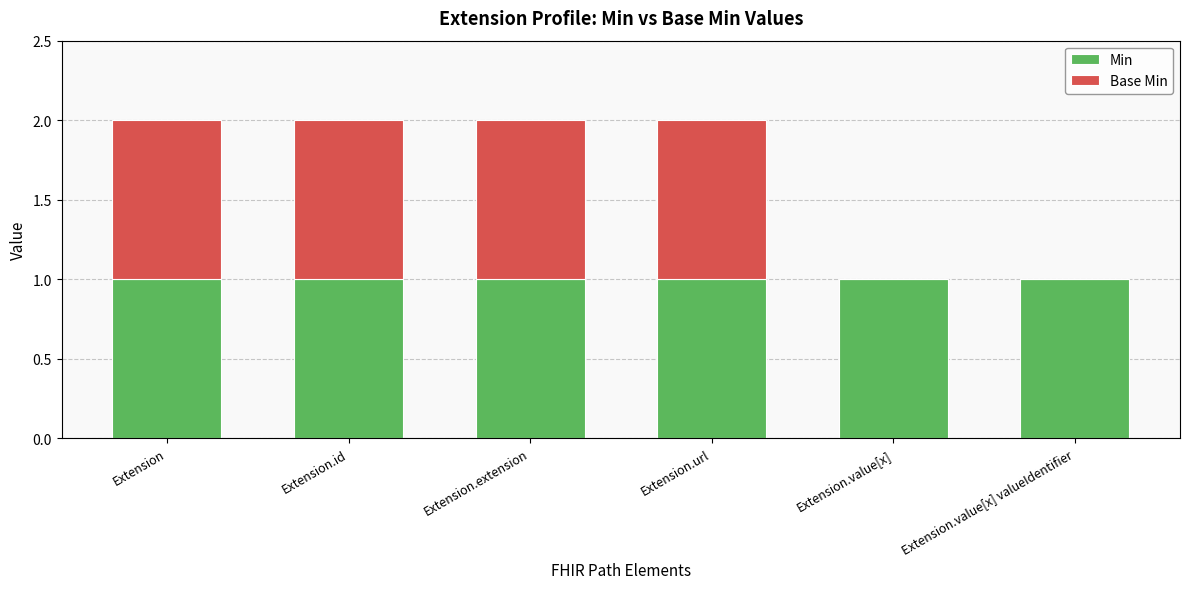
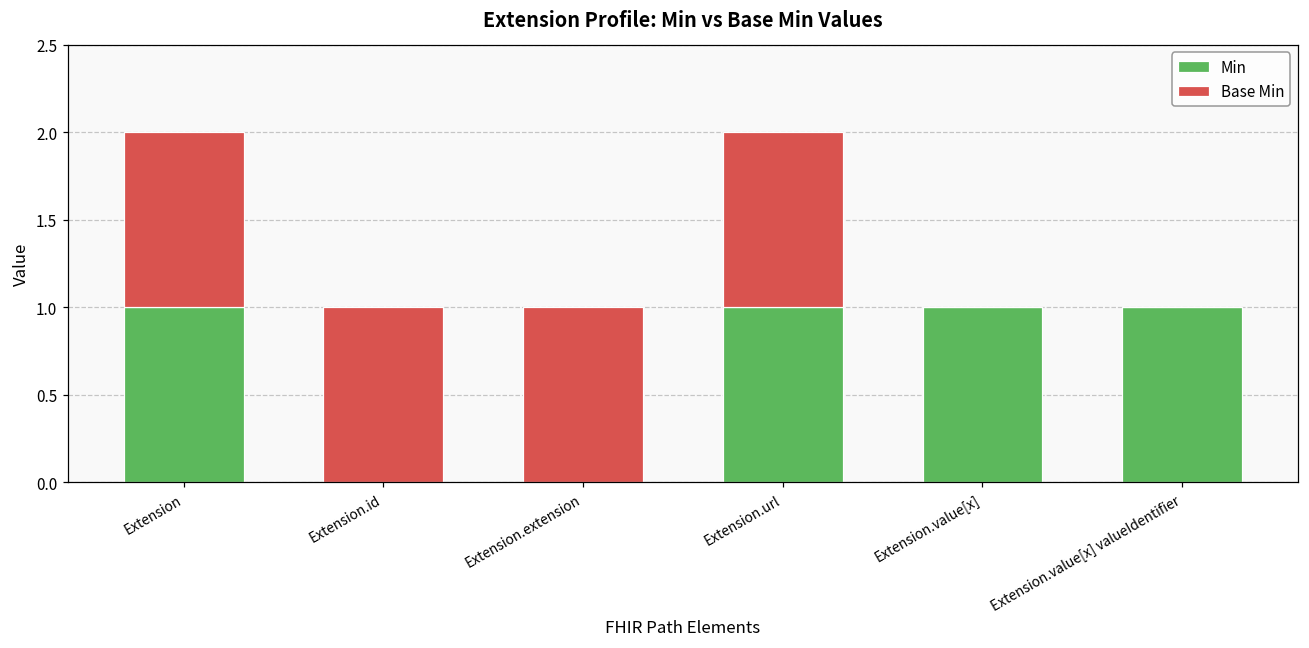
Min, Extension.id: 1 -> 0
Min, Extension.extension: 1 -> 0
